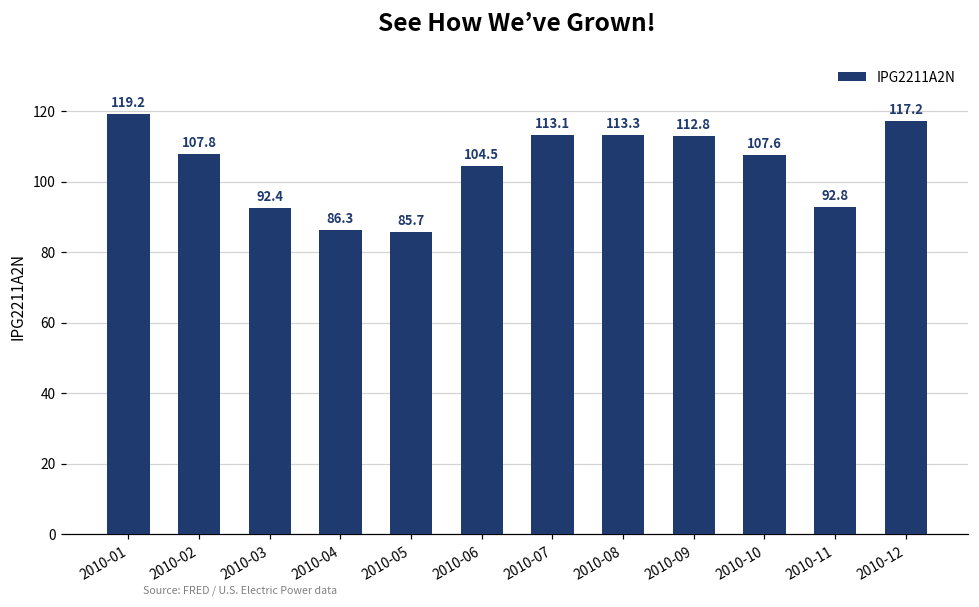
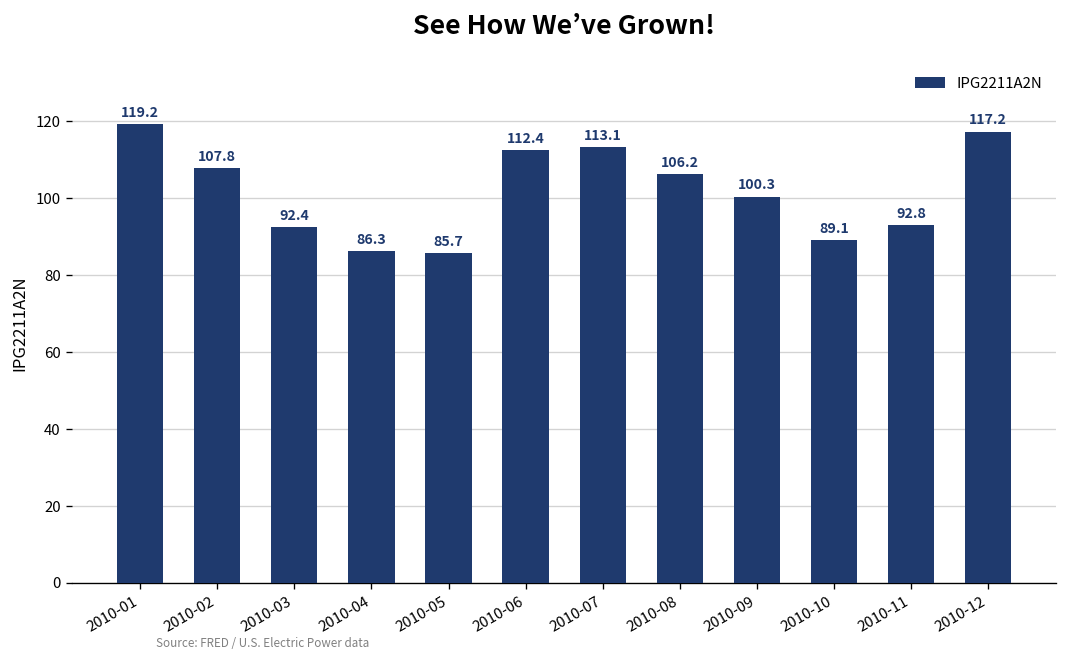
2010-06: 104.5 -> 112.4
2010-08: 113.3 -> 106.2
2010-09: 112.8 -> 100.3
2010-10: 107.6 -> 89.1
